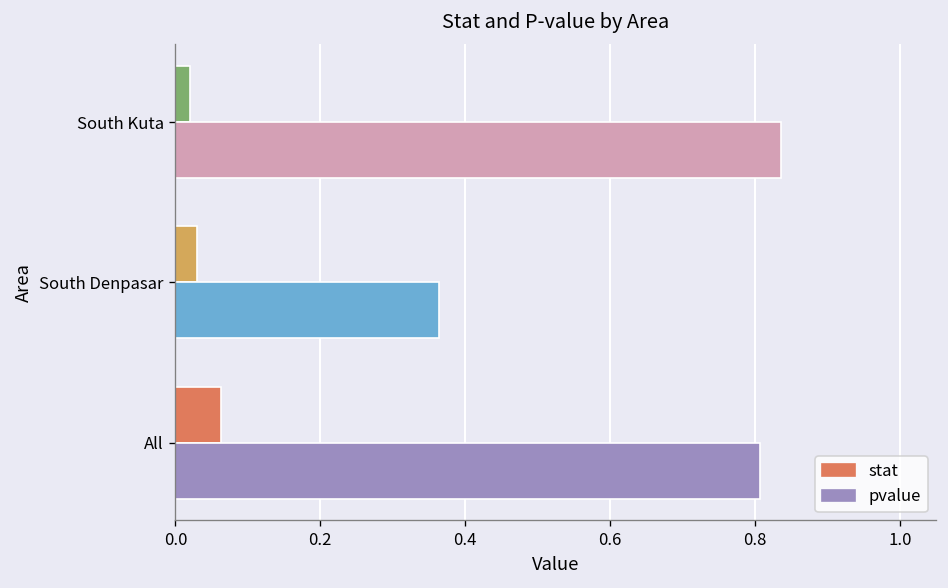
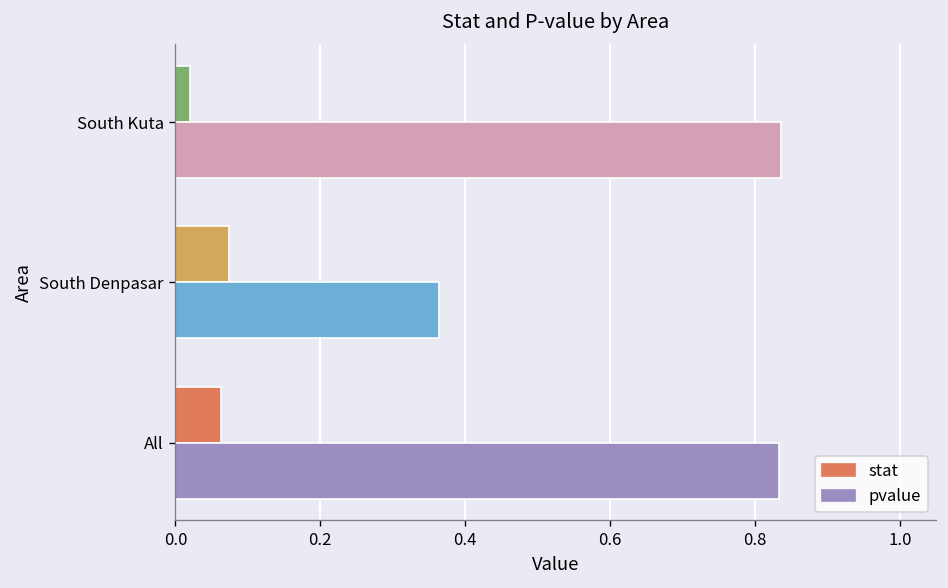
stat, South Denpasar: 0.03 -> 0.07
pvalue, All: 0.81 -> 0.83
